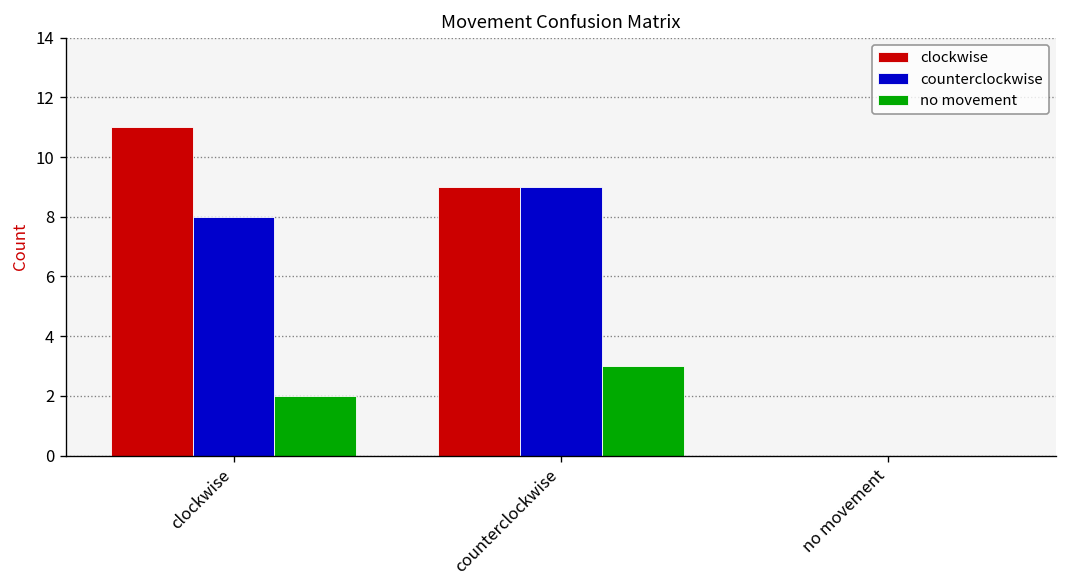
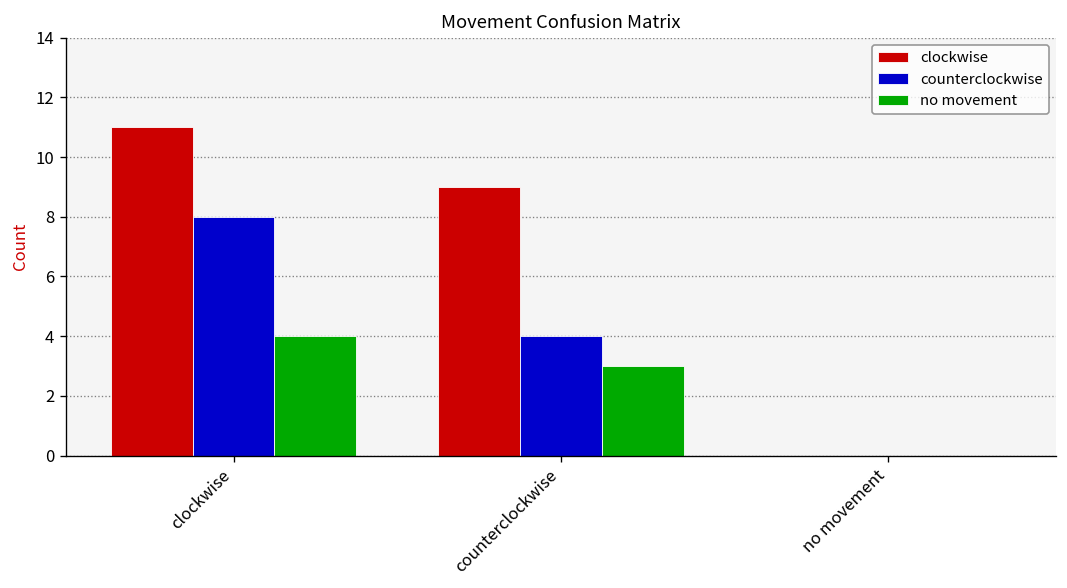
no movement, clockwise: 2 -> 4
counterclockwise, counterclockwise: 9 -> 4
